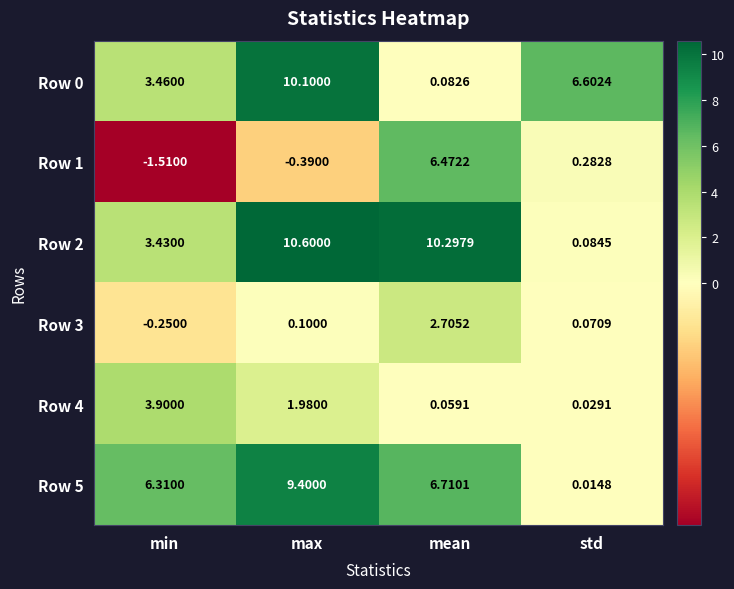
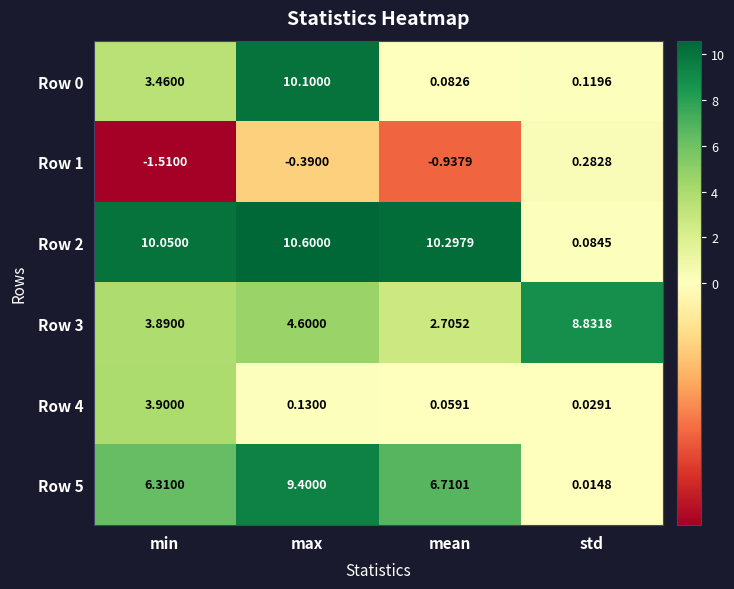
Row 0, std: 6.6024 -> 0.1196
Row 1, mean: 6.4722 -> -0.9379
Row 2, min: 3.4300 -> 10.0500
Row 3, min: -0.2500 -> 3.8900
Row 3, max: 0.1000 -> 4.6000
Row 3, std: 0.0709 -> 8.8318
Row 4, max: 1.9800 -> 0.1300
